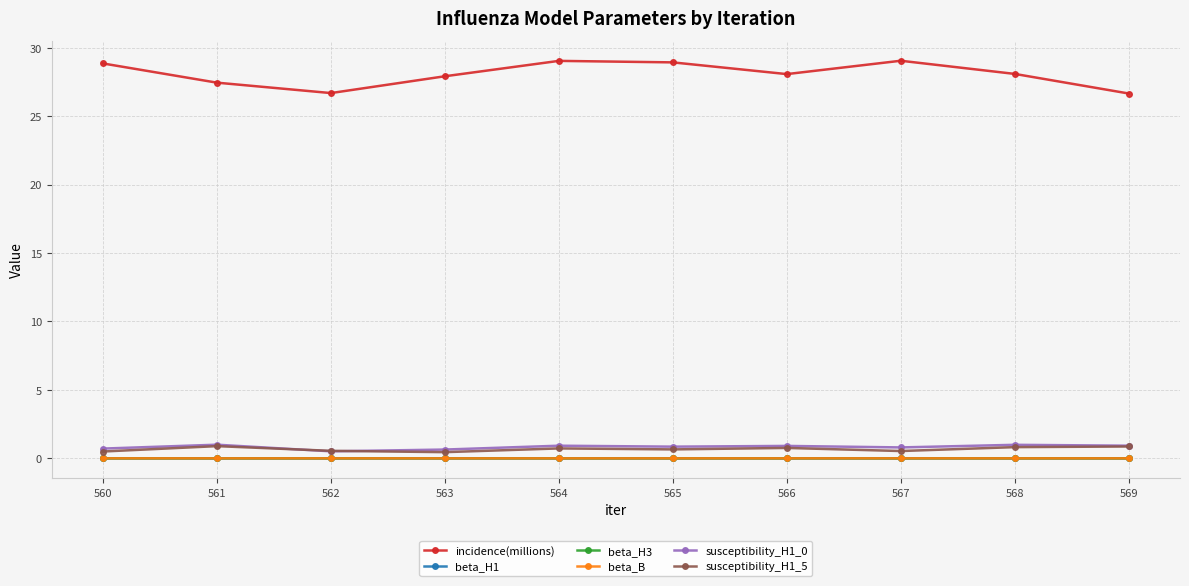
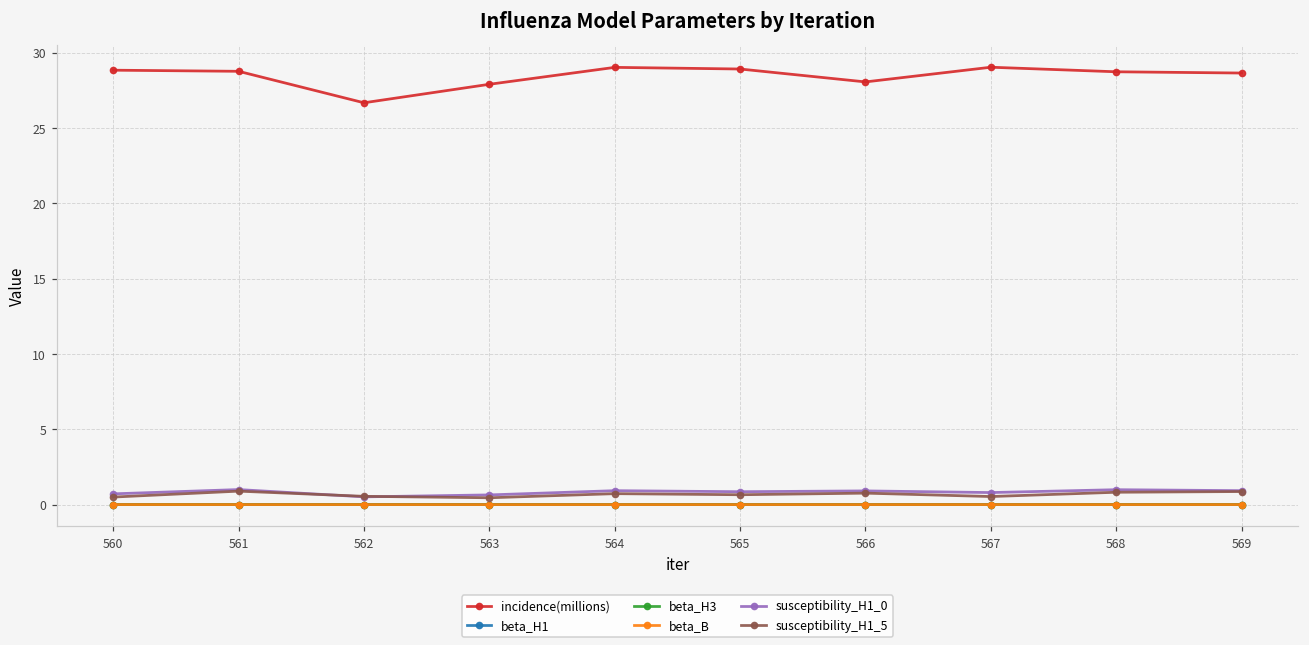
incidence(millions), 561: 27.4 -> 28.8
incidence(millions), 568: 28.1 -> 28.7
incidence(millions), 569: 26.7 -> 28.7
